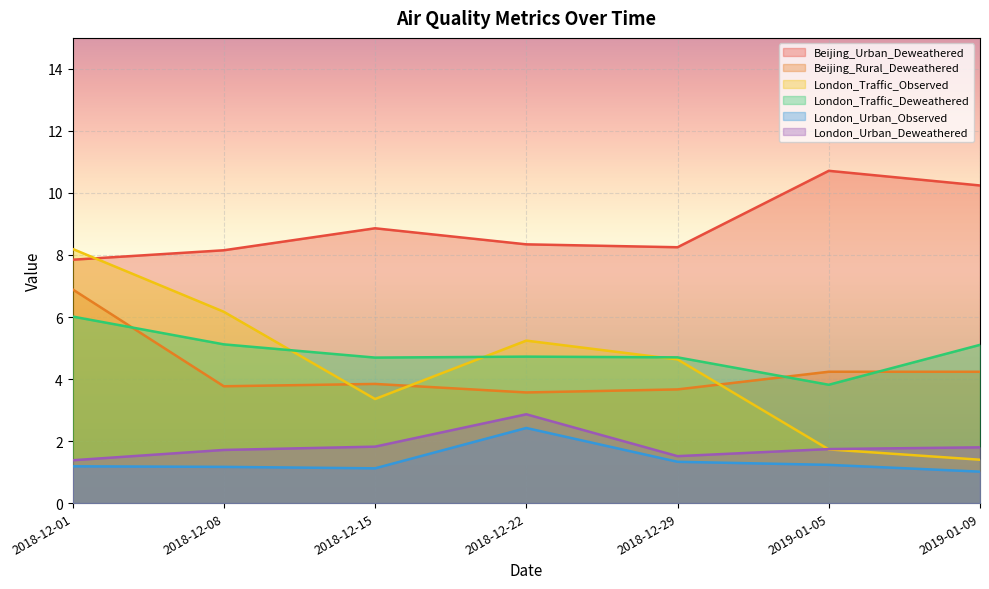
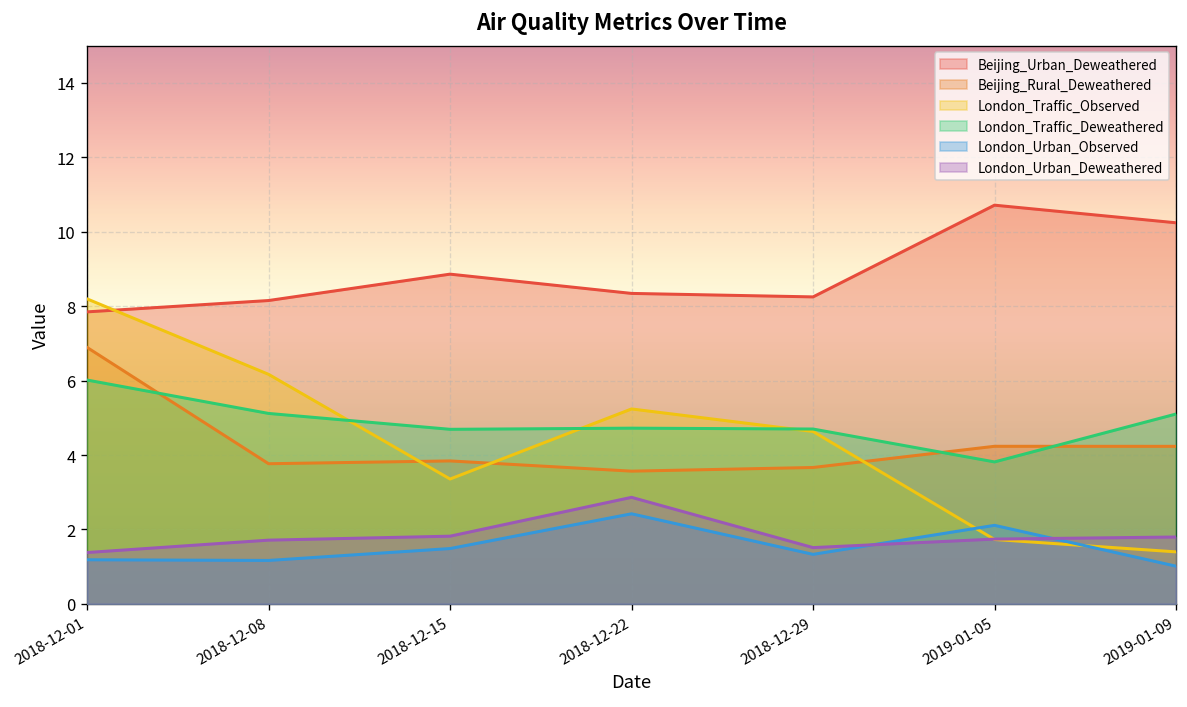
London_Urban_Observed, 2018-12-15: 1.1 -> 1.5
London_Urban_Observed, 2019-01-05: 1.2 -> 2.1
